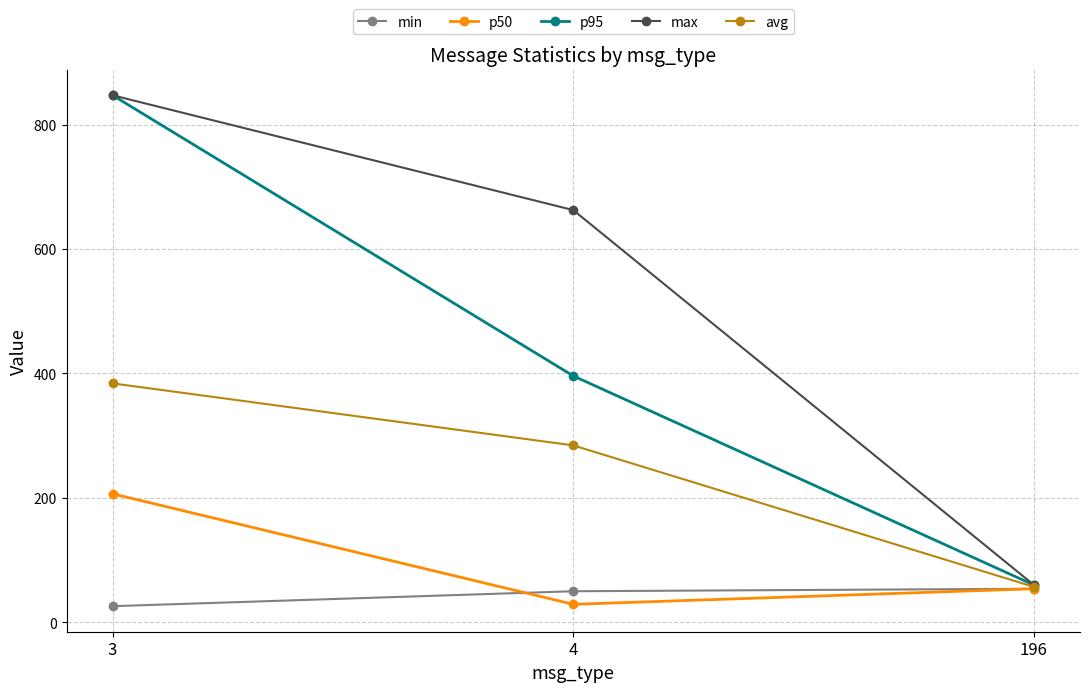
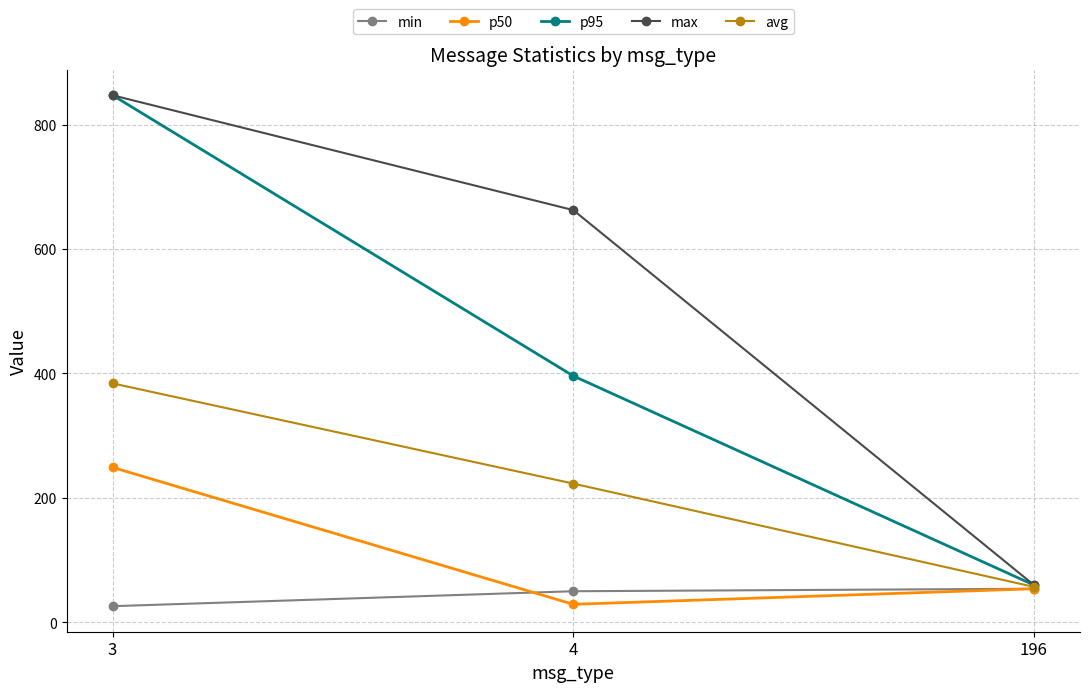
p50, 3: 210 -> 250
avg, 4: 280 -> 220
